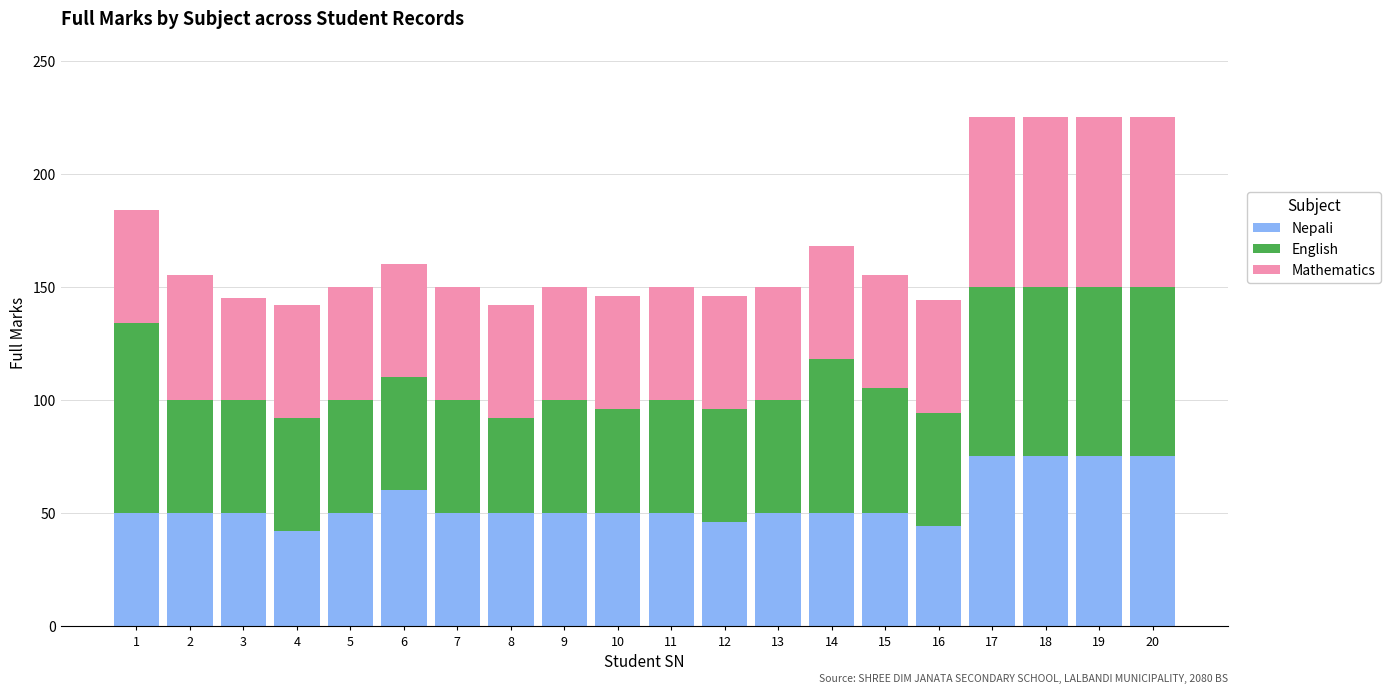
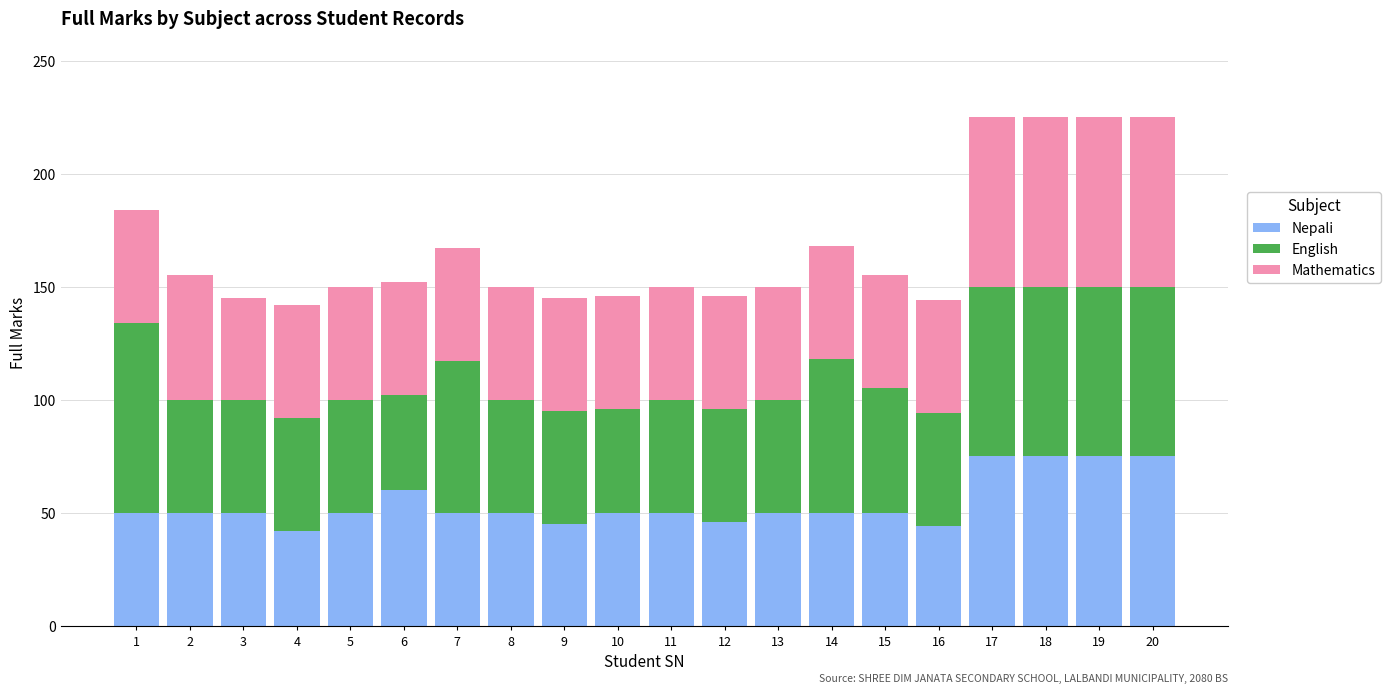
English, 6: 50 -> 42
English, 7: 50 -> 67
English, 8: 42 -> 50
Nepali, 9: 50 -> 45
